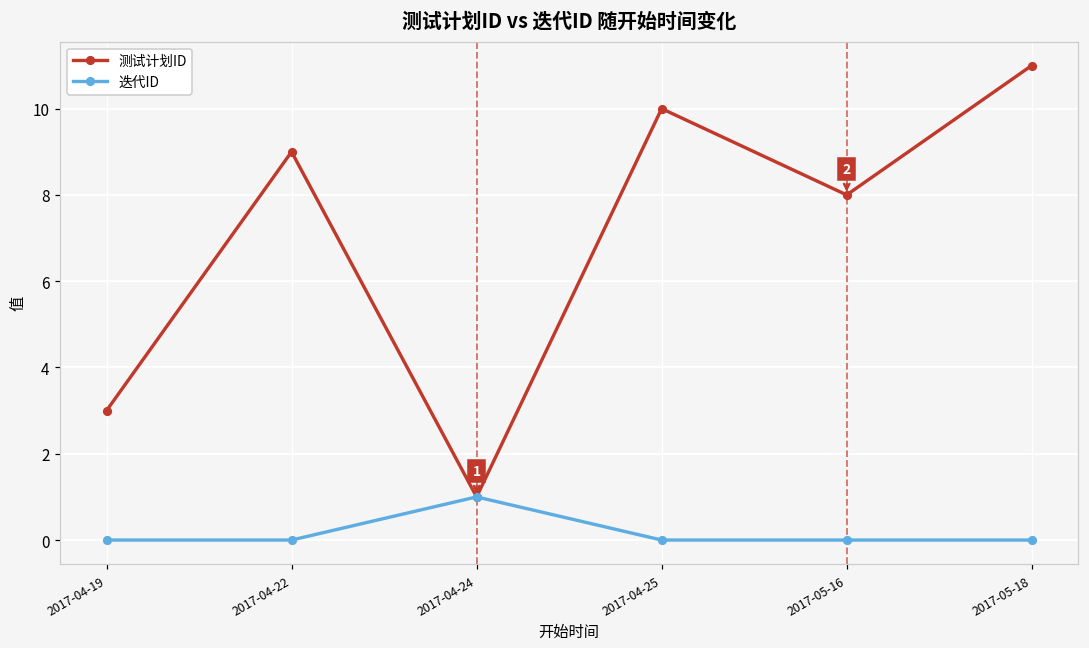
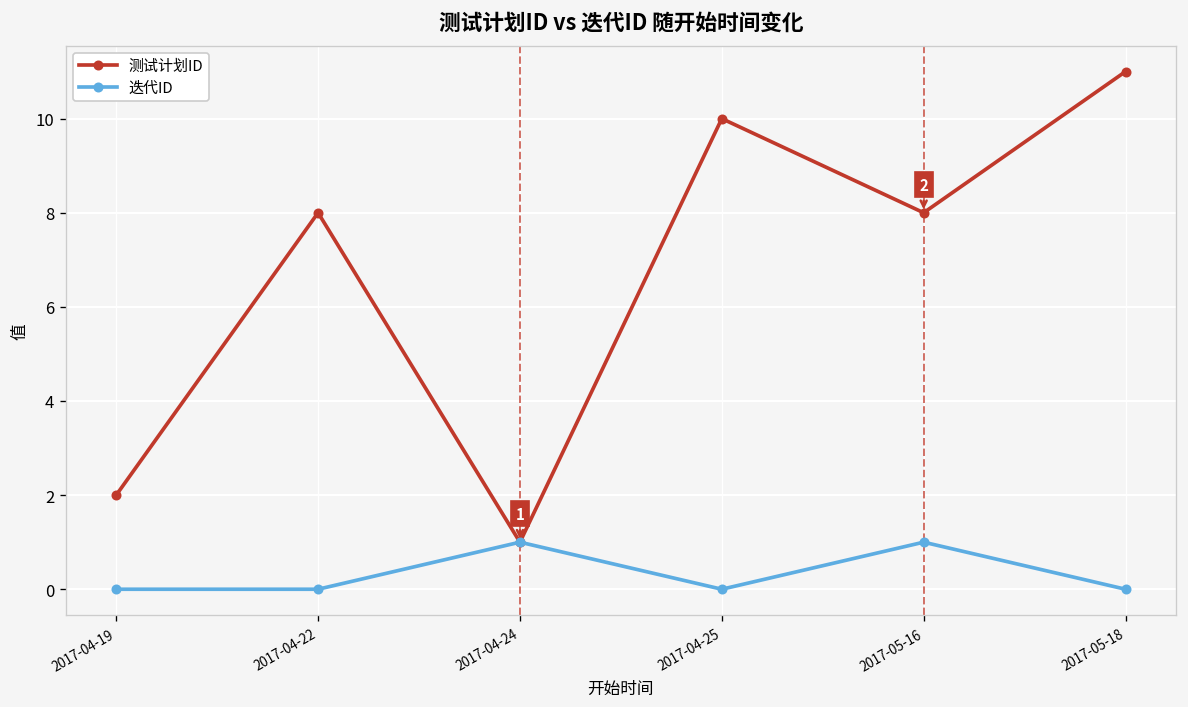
测试计划ID, 2017-04-19: 3 -> 2
测试计划ID, 2017-04-22: 9 -> 8
迭代ID, 2017-05-16: 0 -> 1
